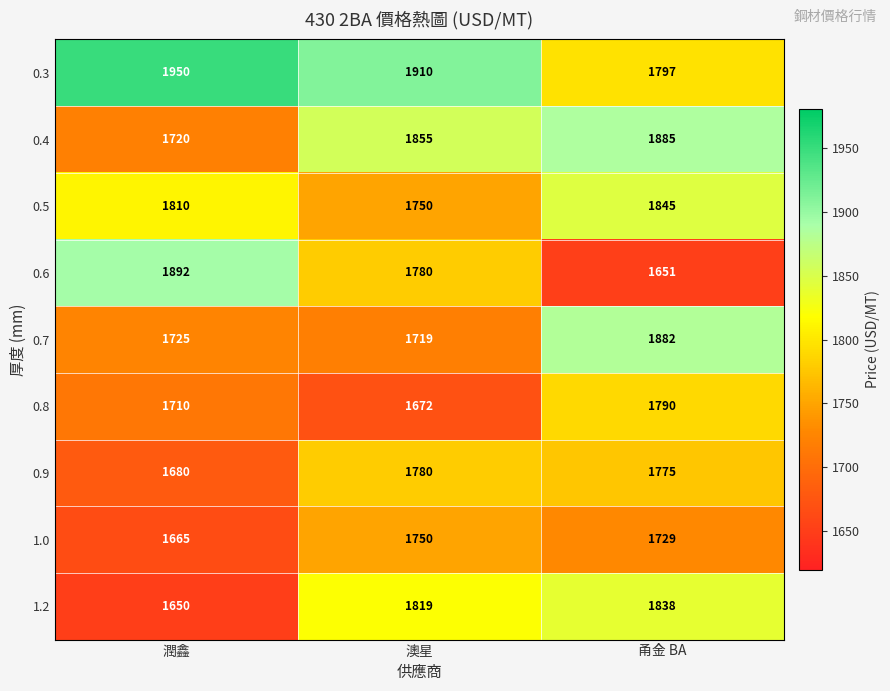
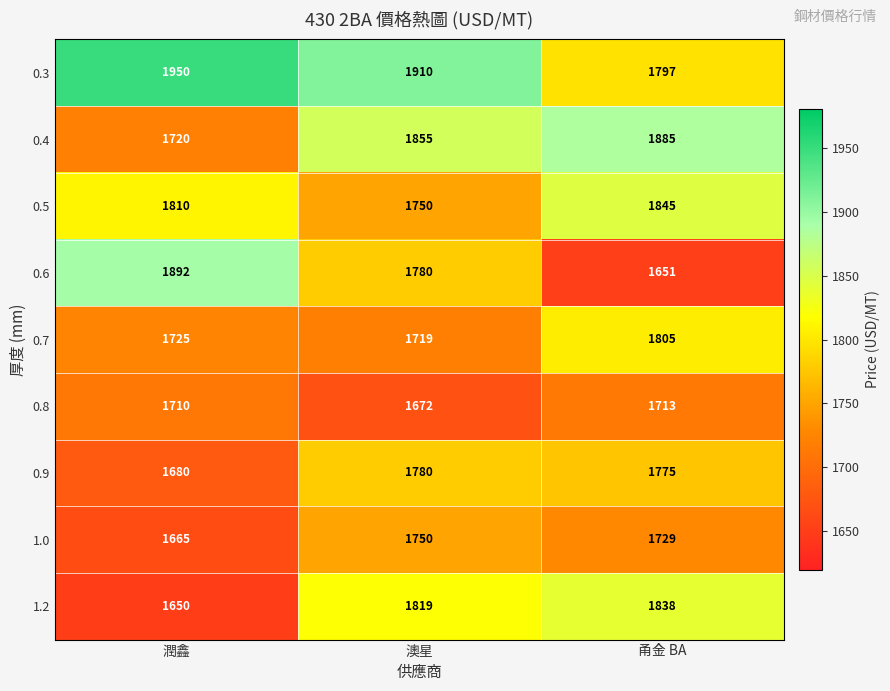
0.7, 甬金 BA: 1882 -> 1805
0.8, 甬金 BA: 1790 -> 1713
